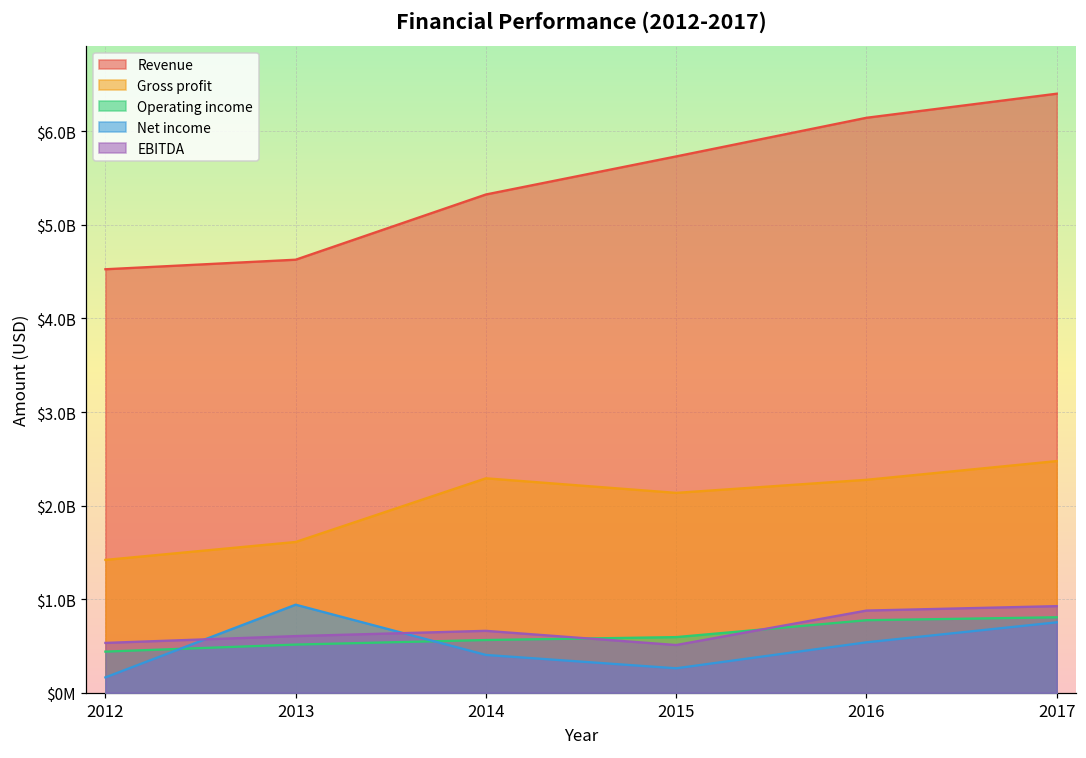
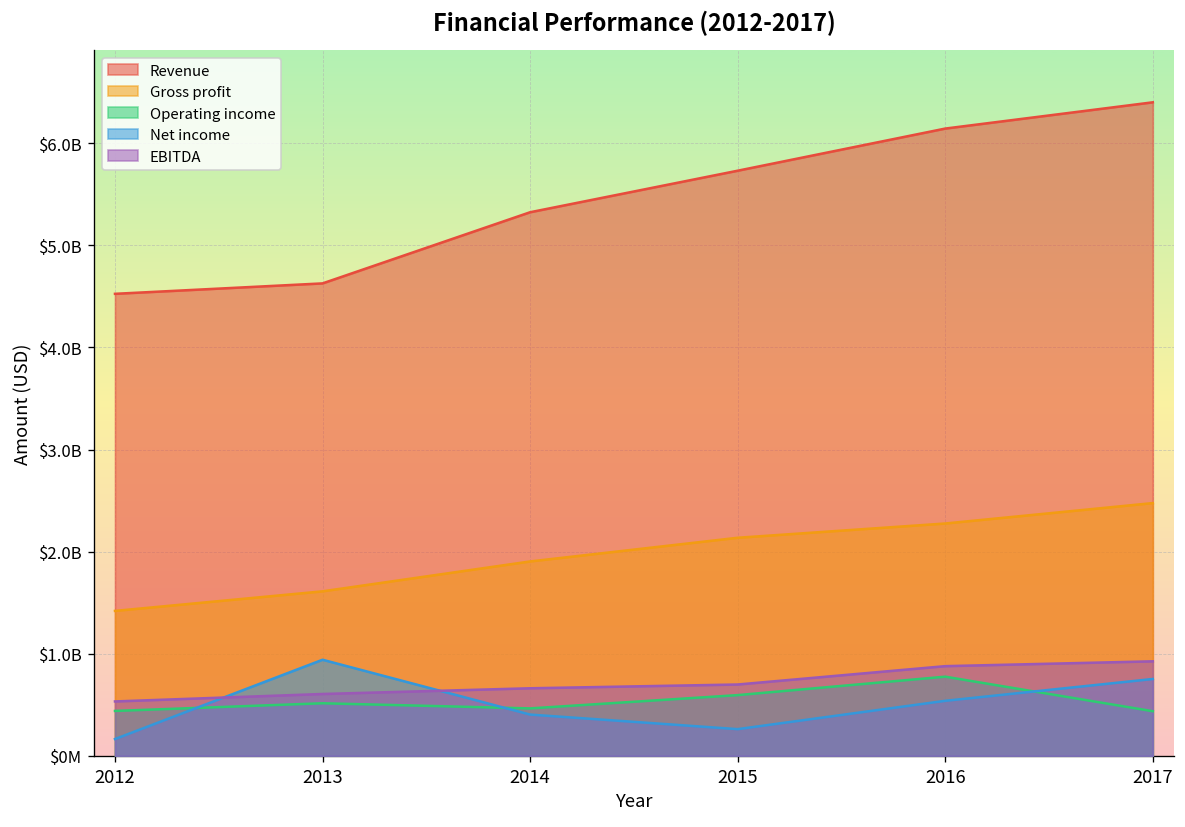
Gross profit, 2014: $2300000000 -> $1900000000
Operating income, 2014: $600000000 -> $500000000
EBITDA, 2015: $500000000 -> $700000000
Operating income, 2017: $800000000 -> $400000000
